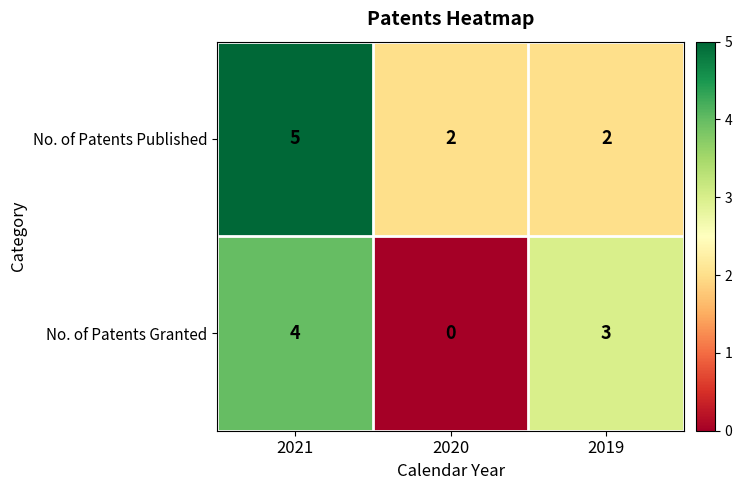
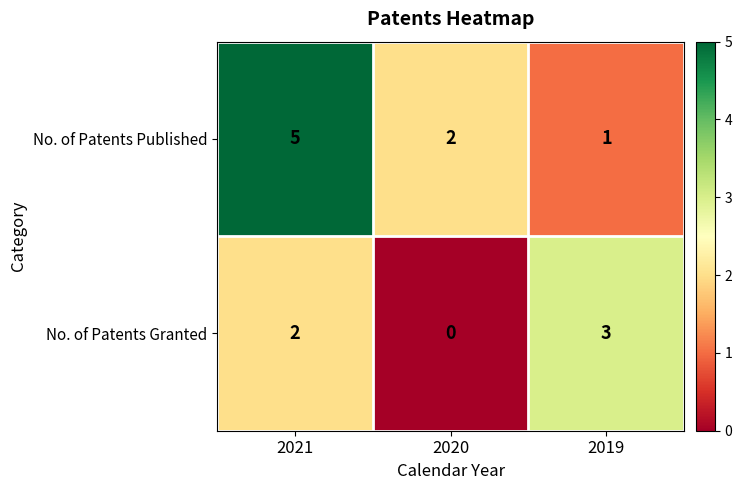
No. of Patents Published, 2019: 2 -> 1
No. of Patents Granted, 2021: 4 -> 2
